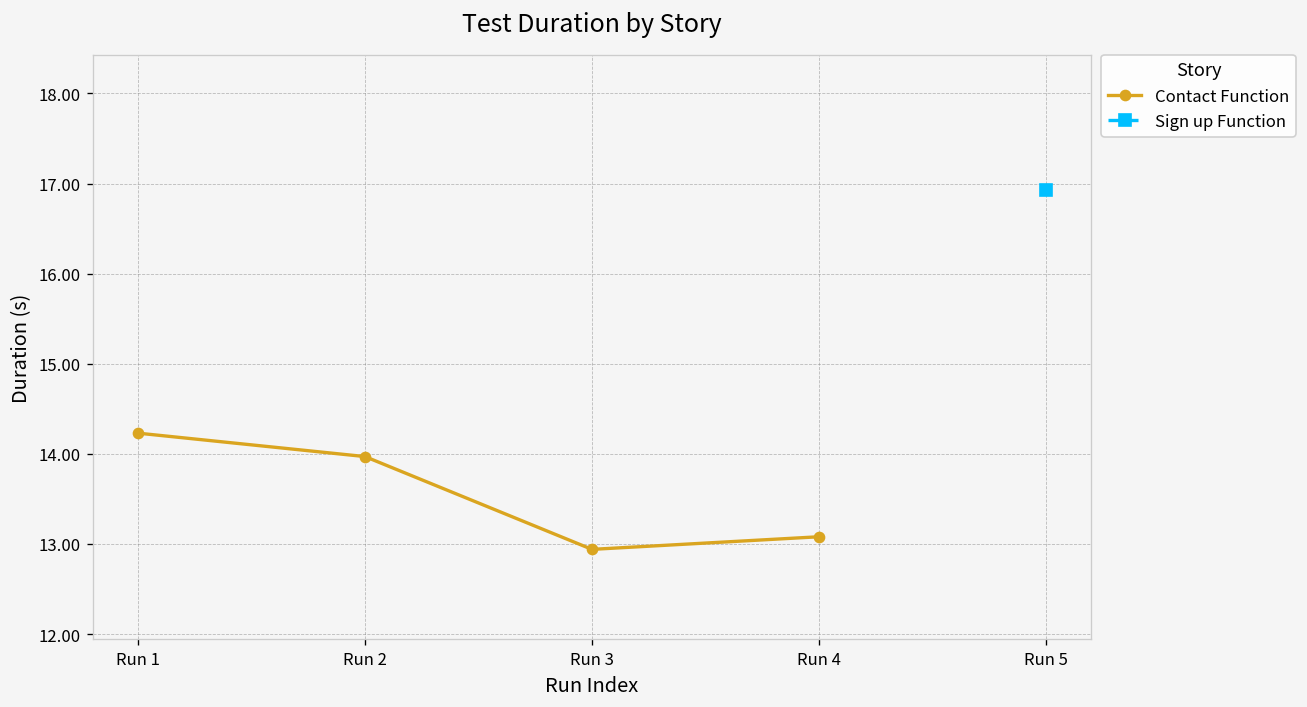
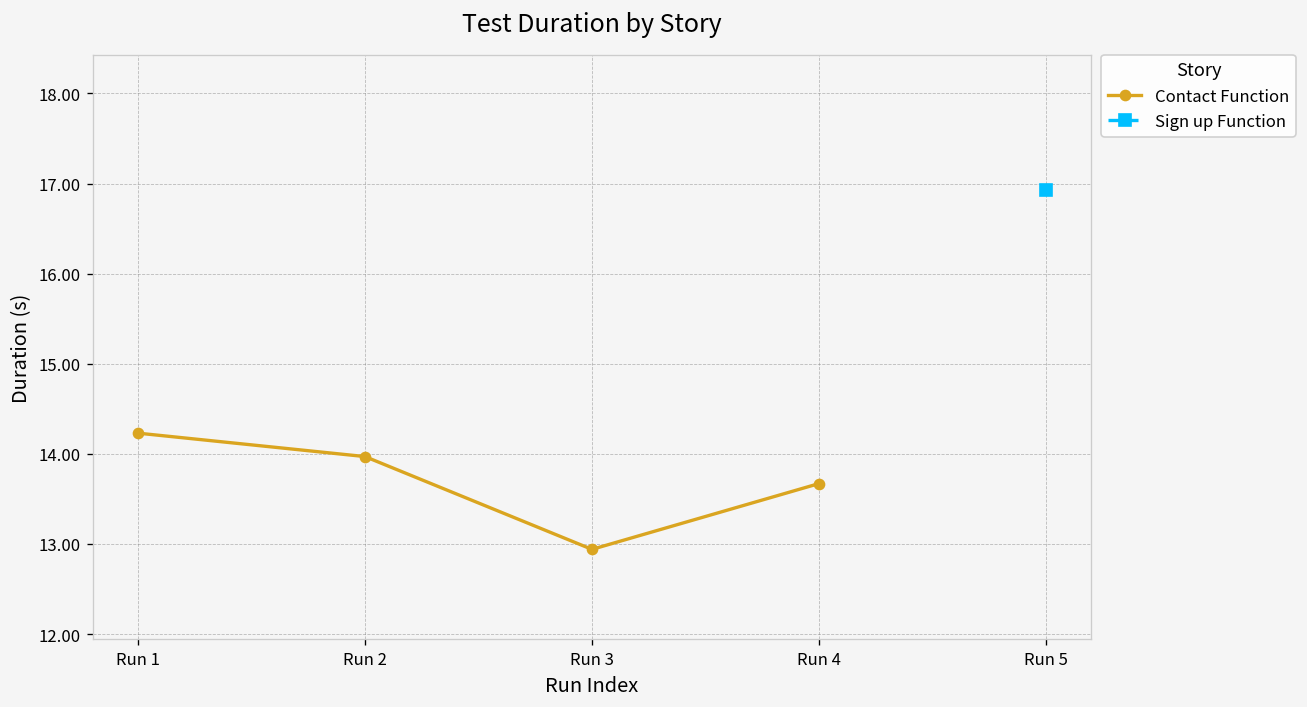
Contact Function, Run 4: 13.1 -> 13.7
